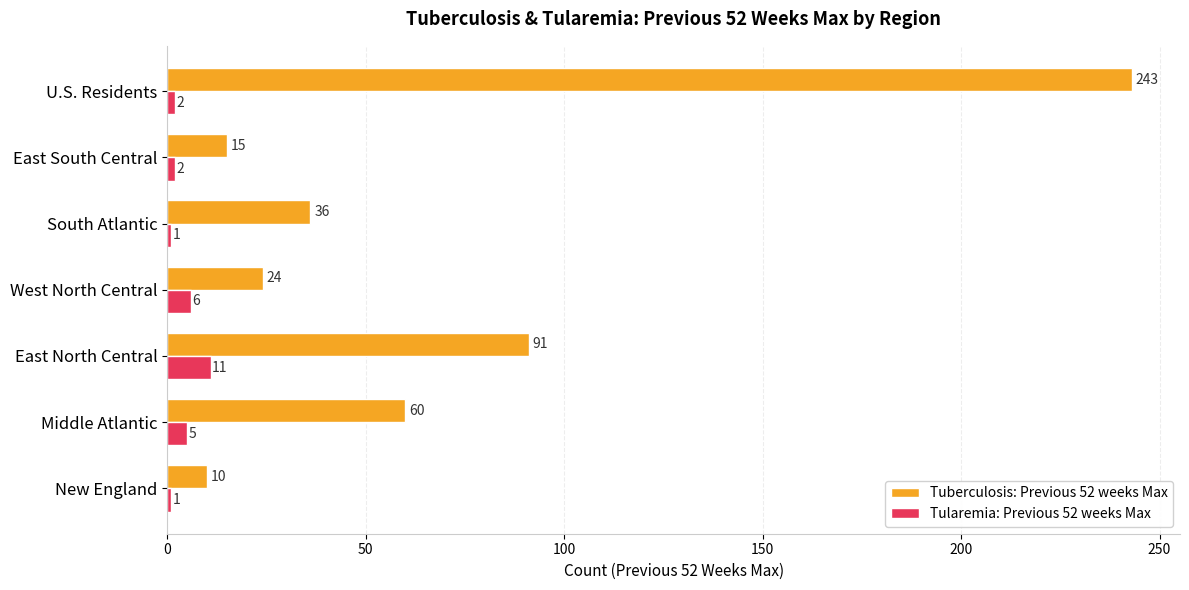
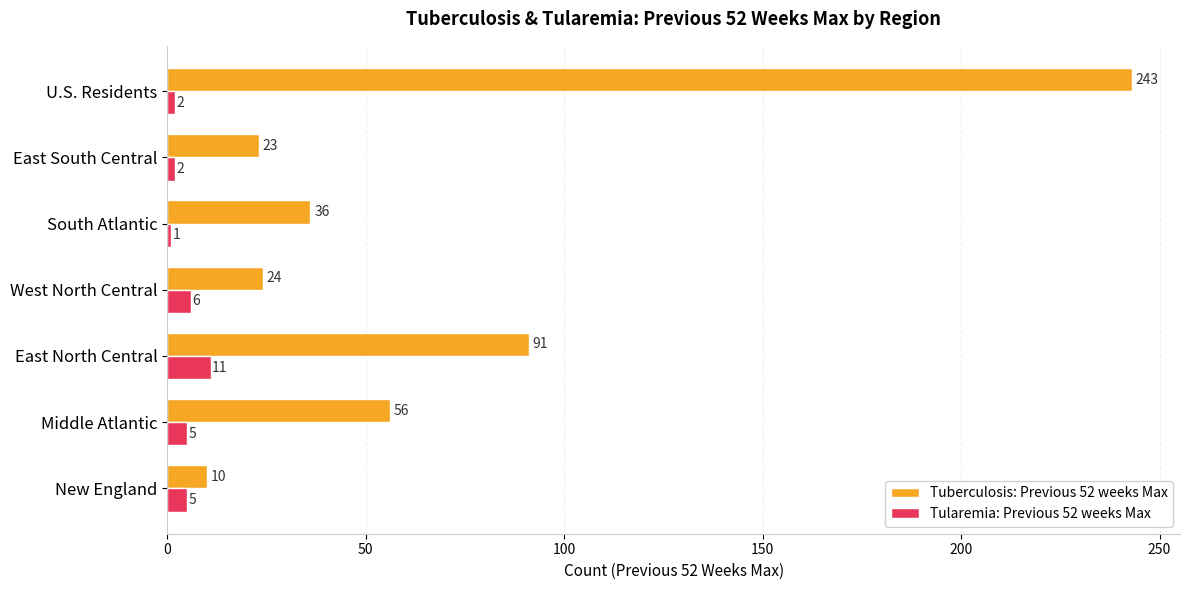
Tuberculosis: Previous 52 weeks Max, East South Central: 15 -> 23
Tuberculosis: Previous 52 weeks Max, Middle Atlantic: 60 -> 56
Tularemia: Previous 52 weeks Max, New England: 1 -> 5
